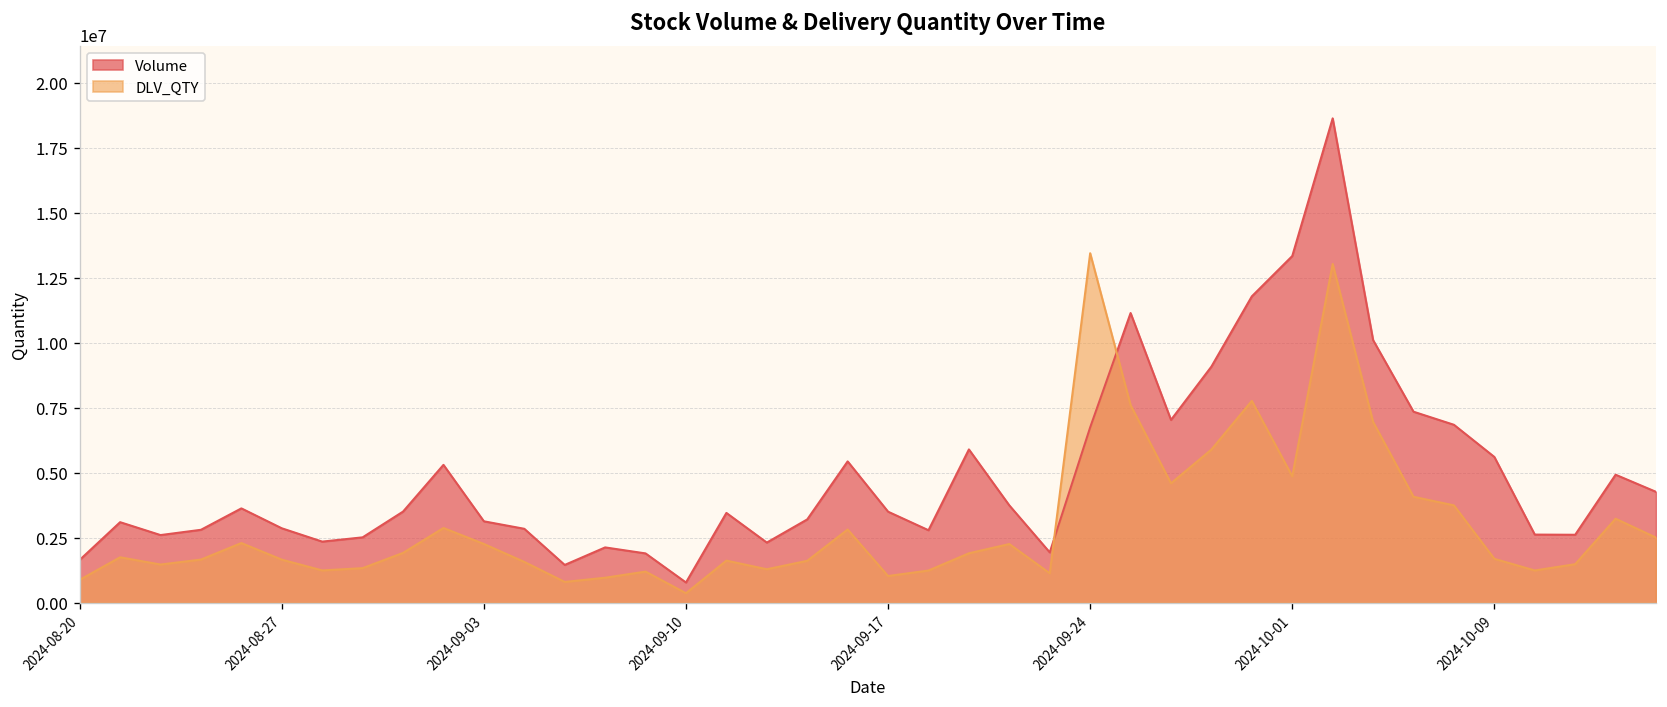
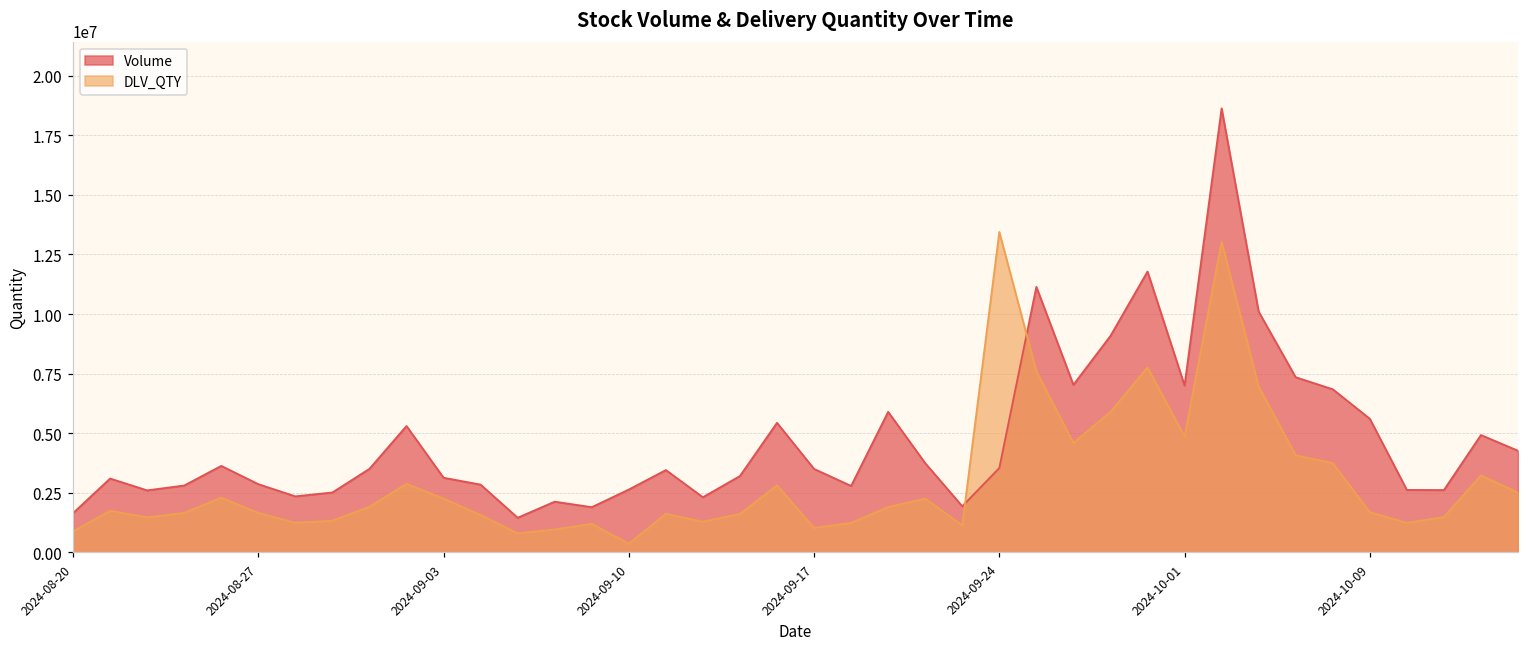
Volume, 2024-09-10: 800000 -> 2600000
Volume, 2024-09-24: 6700000 -> 3500000
Volume, 2024-10-01: 13300000 -> 7000000
